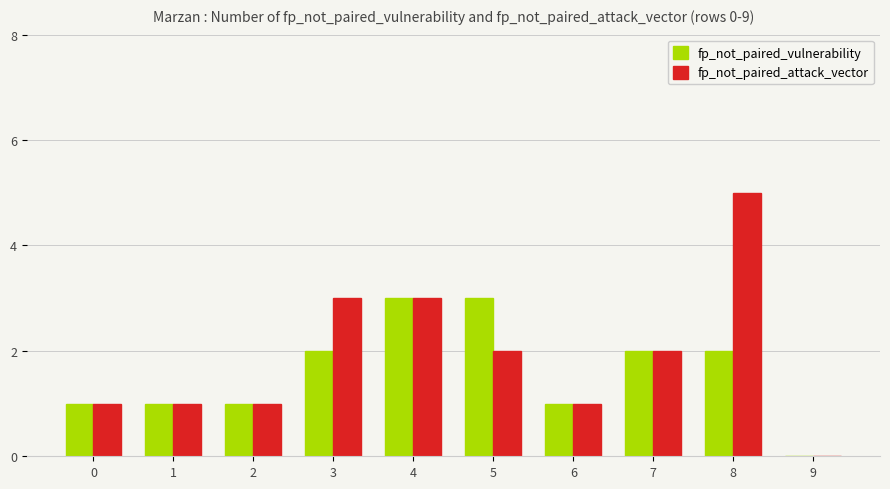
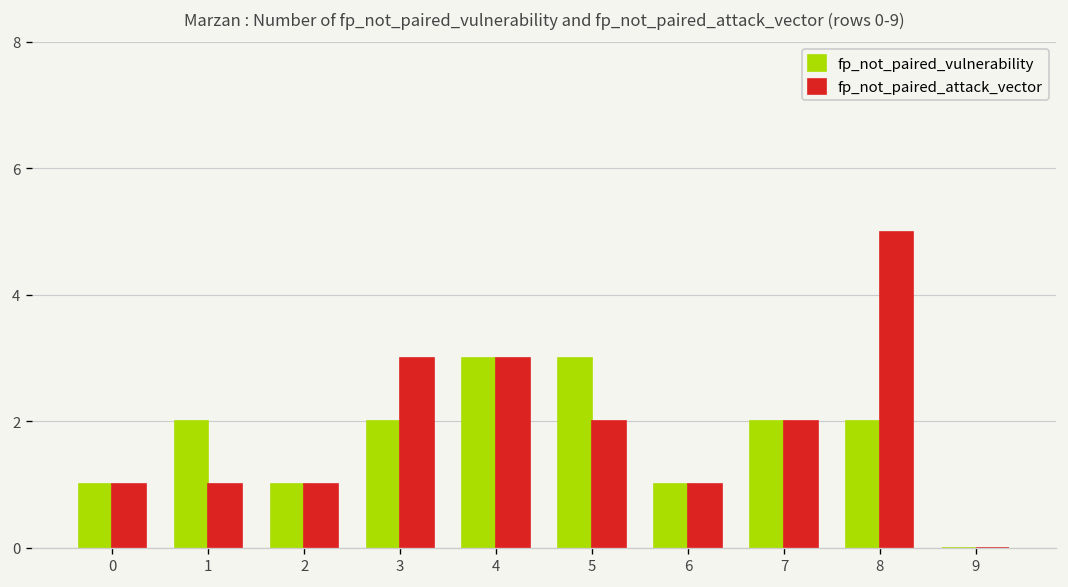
fp_not_paired_vulnerability, 1: 1 -> 2
